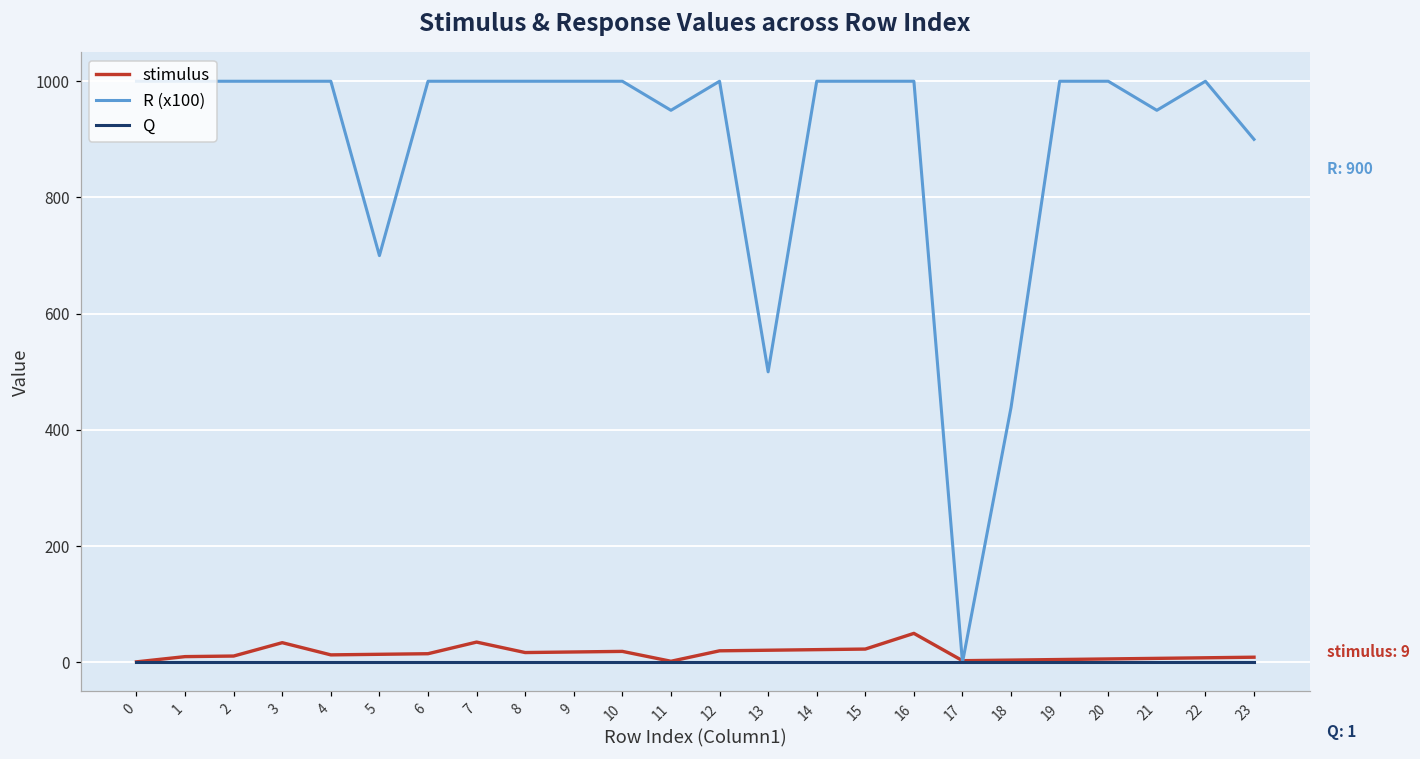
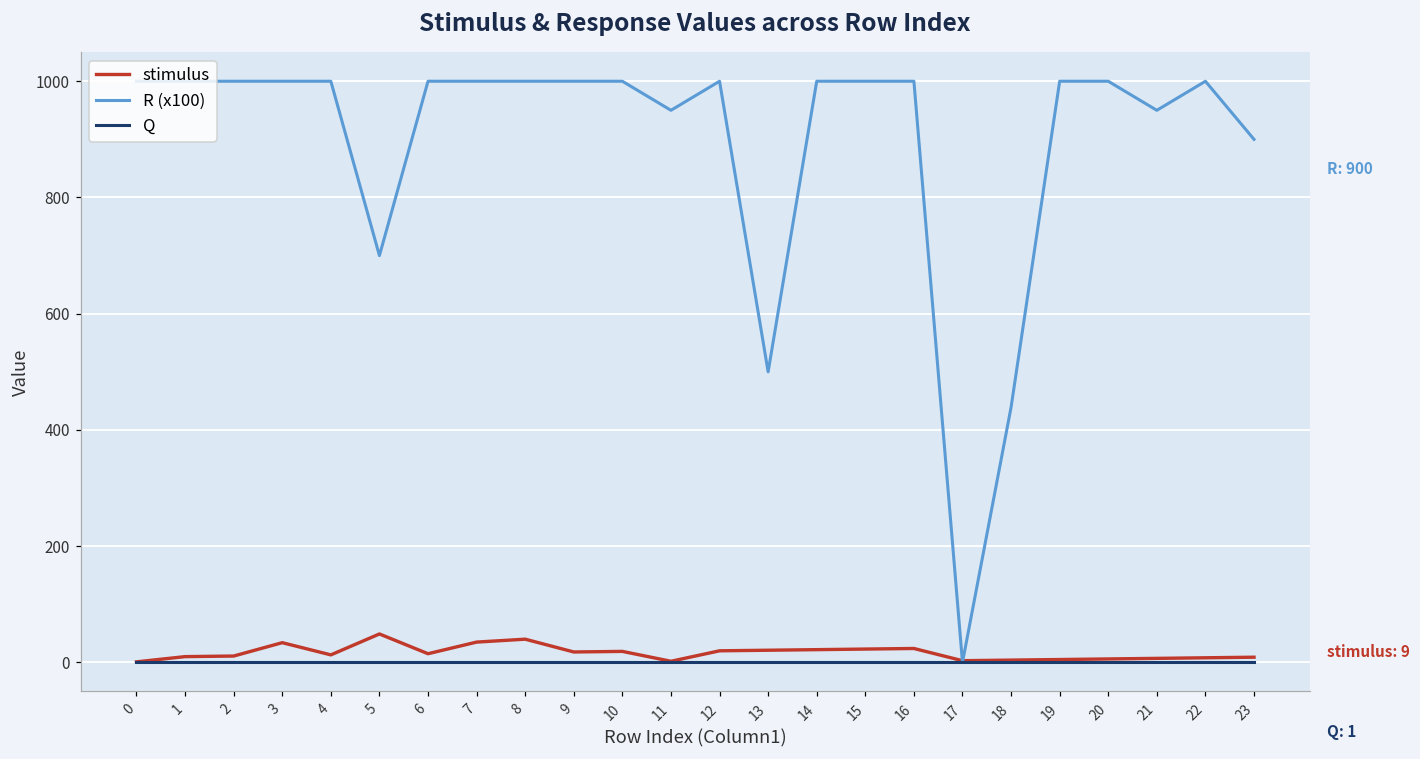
stimulus, 5: 10 -> 50
stimulus, 8: 20 -> 40
stimulus, 16: 50 -> 20
